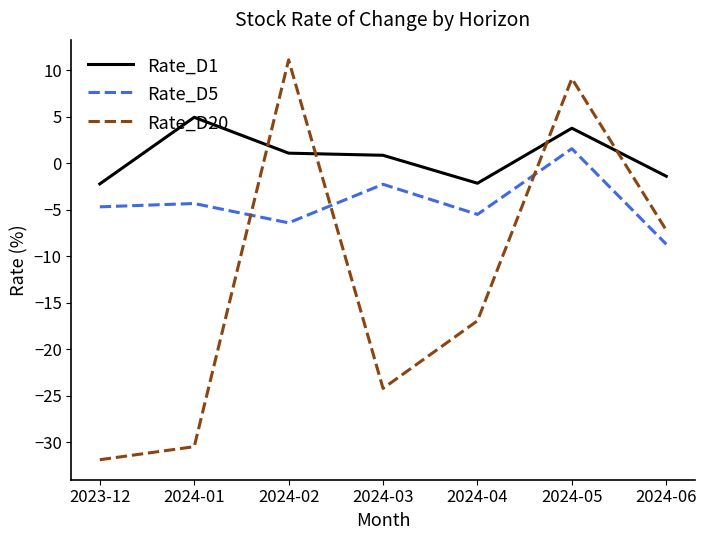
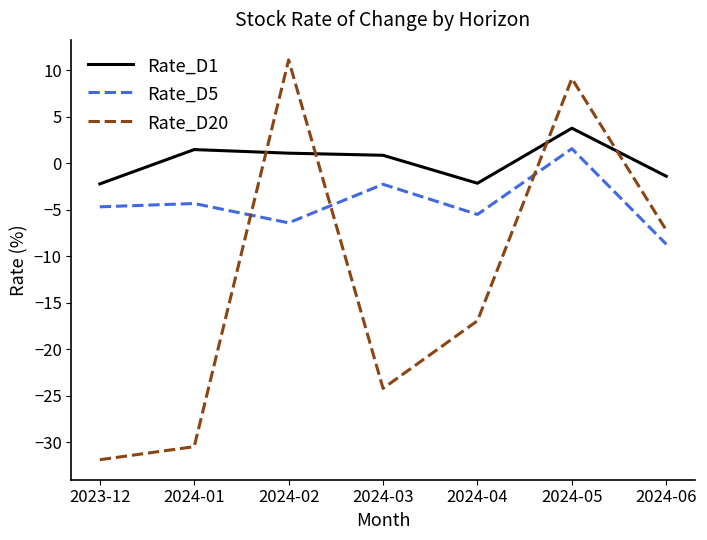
Rate_D1, 2024-01: 5 -> 1
